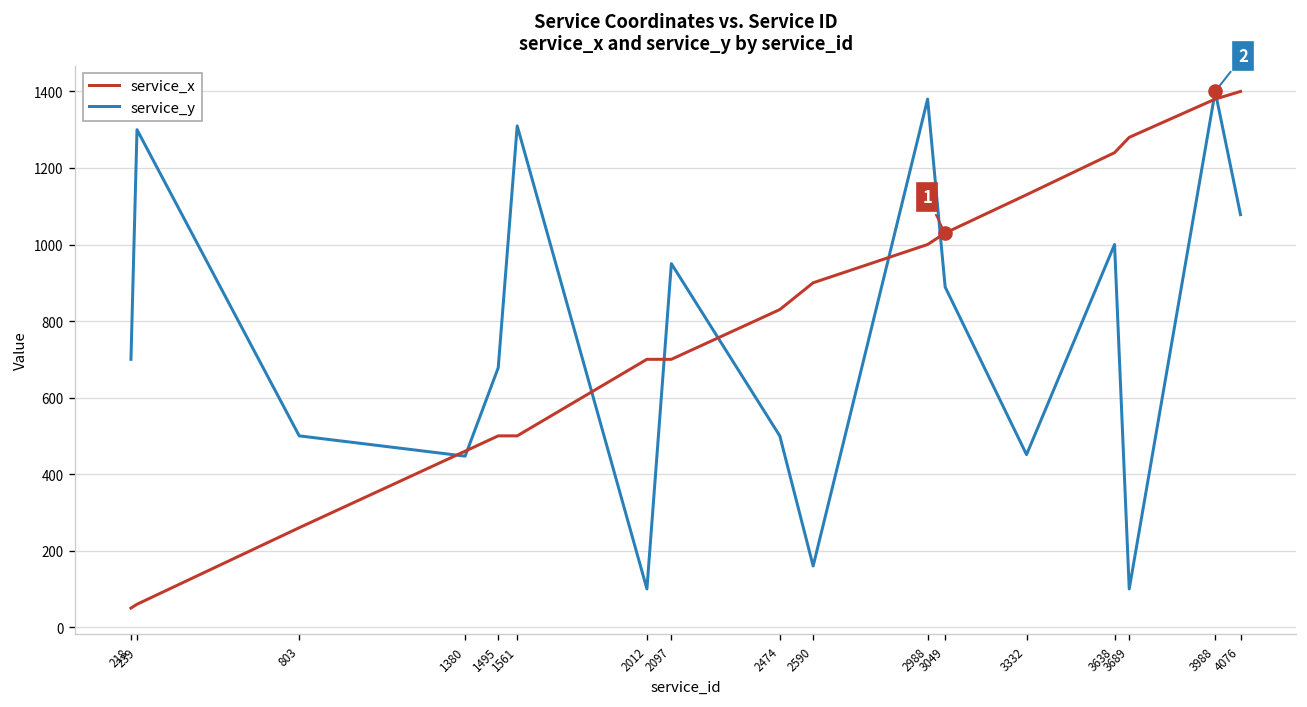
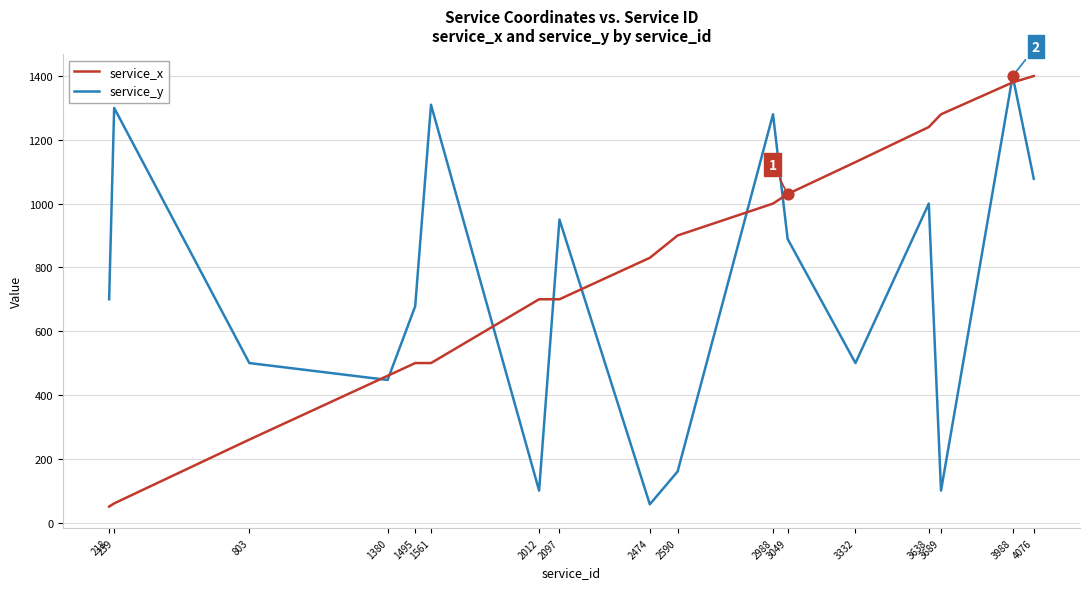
service_y, 2474: 500 -> 60
service_y, 2988: 1380 -> 1280
service_y, 3332: 450 -> 500
